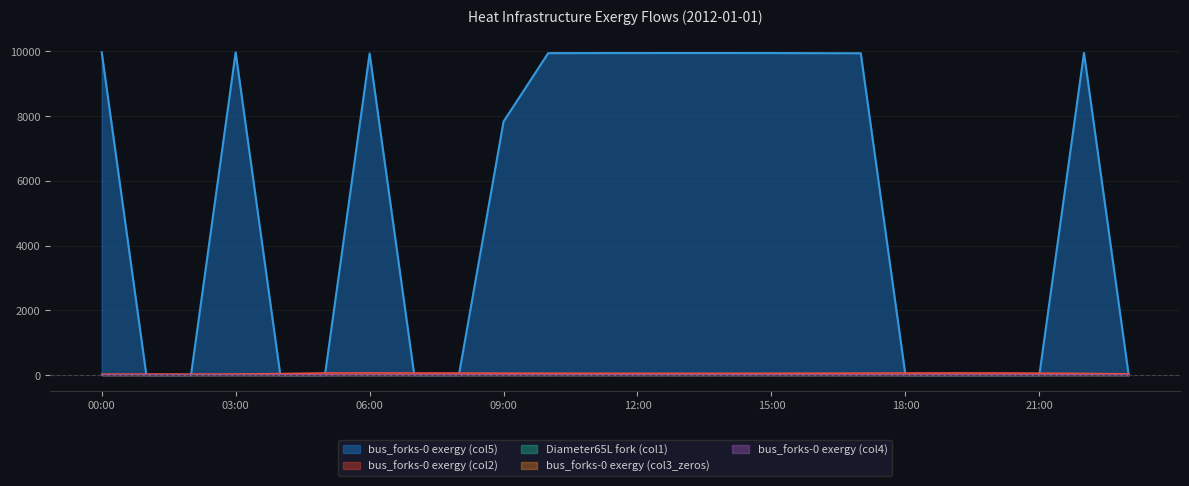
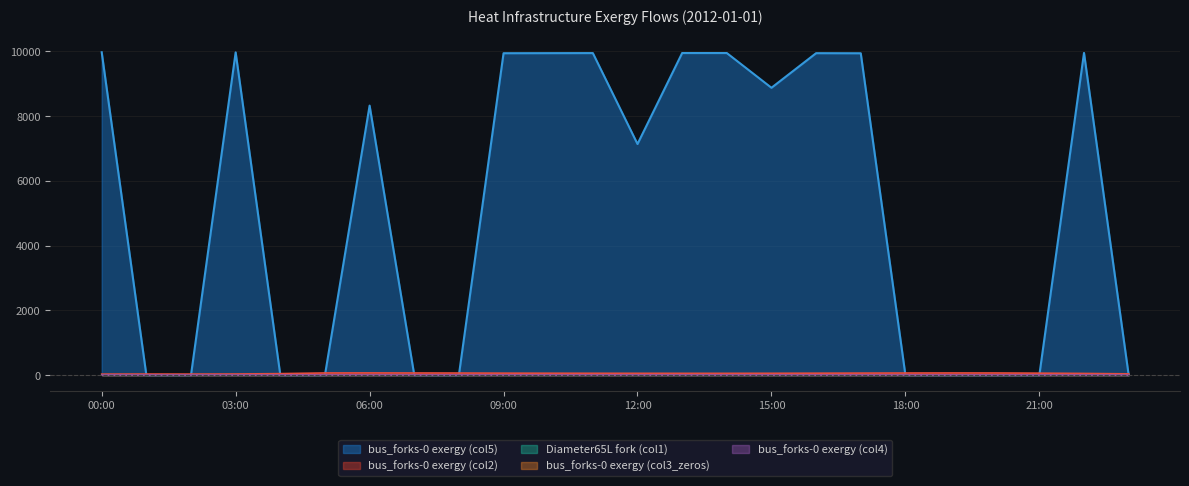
bus_forks-0 exergy (col5), 06:00: 9900 -> 8300
bus_forks-0 exergy (col5), 09:00: 7800 -> 9900
bus_forks-0 exergy (col5), 12:00: 9900 -> 7100
bus_forks-0 exergy (col5), 15:00: 9900 -> 8900
